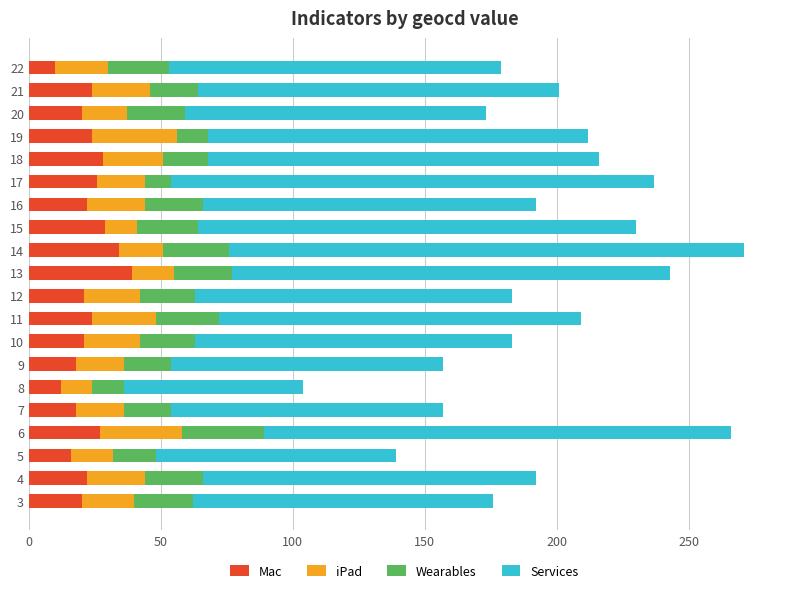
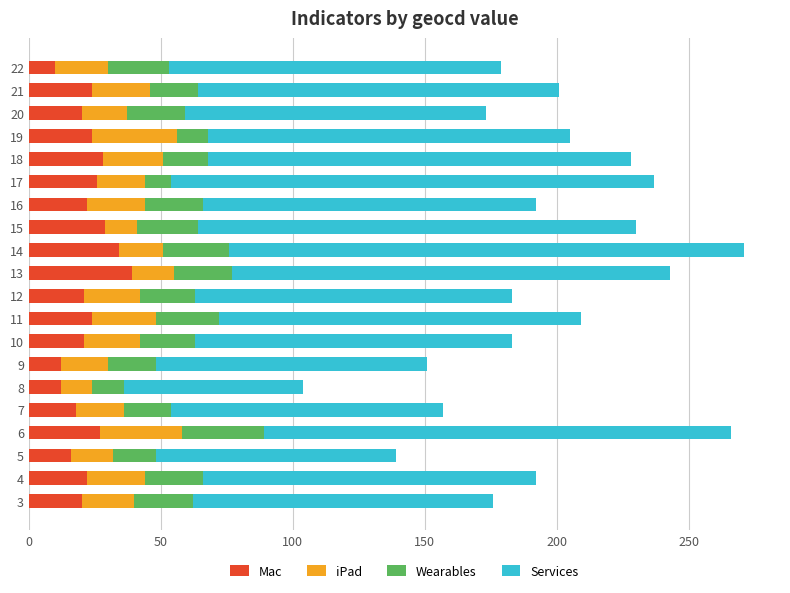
Services, 19: 144 -> 137
Services, 18: 148 -> 160
Mac, 9: 18 -> 12
